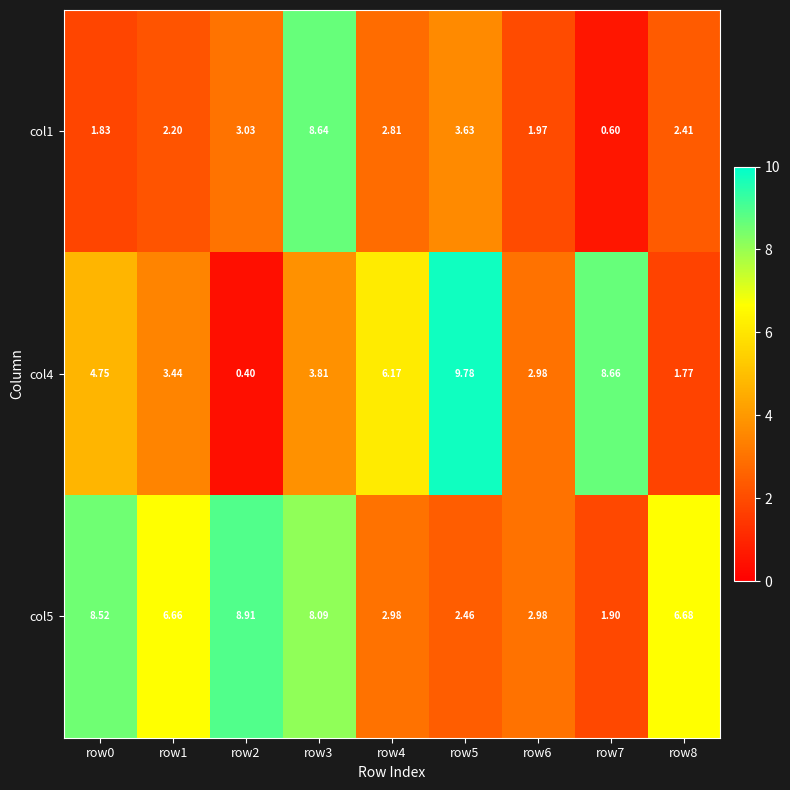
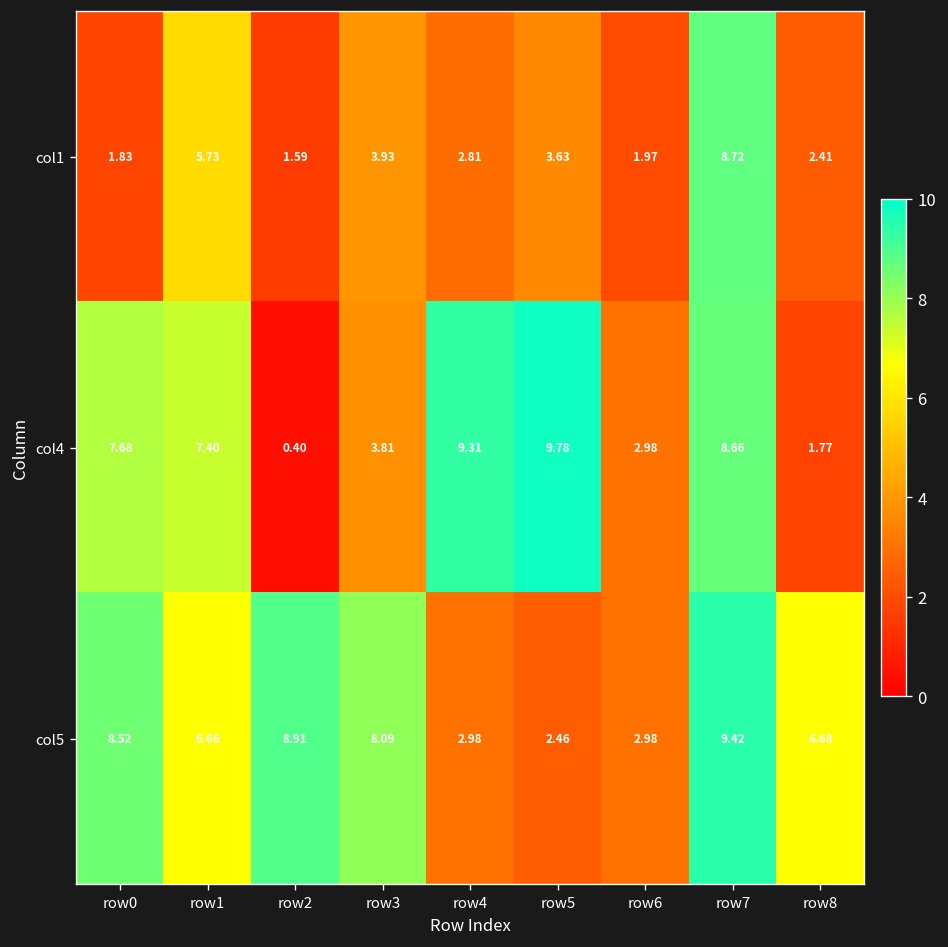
col1, row1: 2.20 -> 5.73
col1, row2: 3.03 -> 1.59
col1, row3: 8.64 -> 3.93
col1, row7: 0.60 -> 8.72
col4, row0: 4.75 -> 7.68
col4, row1: 3.44 -> 7.40
col4, row4: 6.17 -> 9.31
col5, row7: 1.90 -> 9.42
